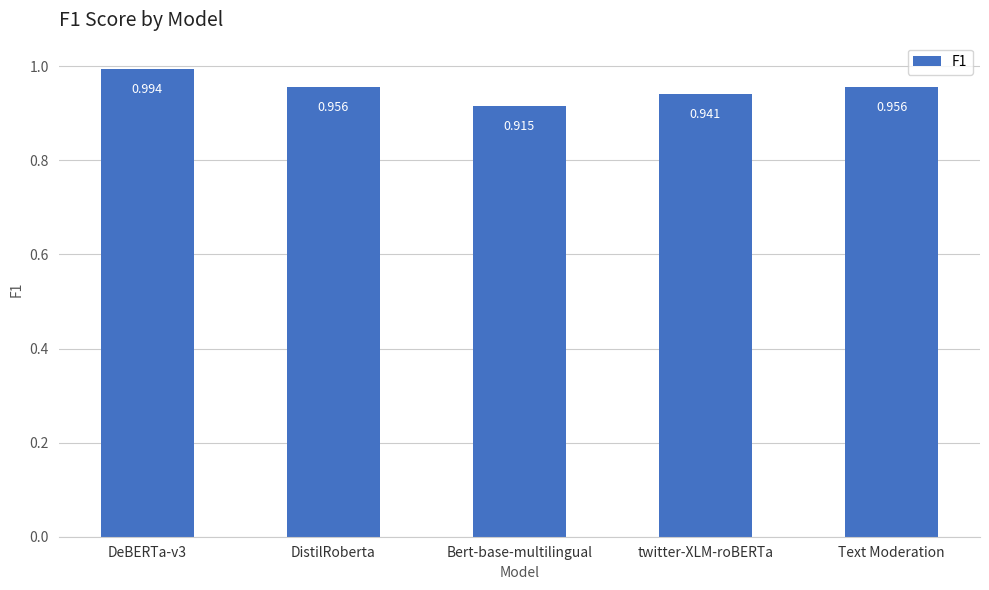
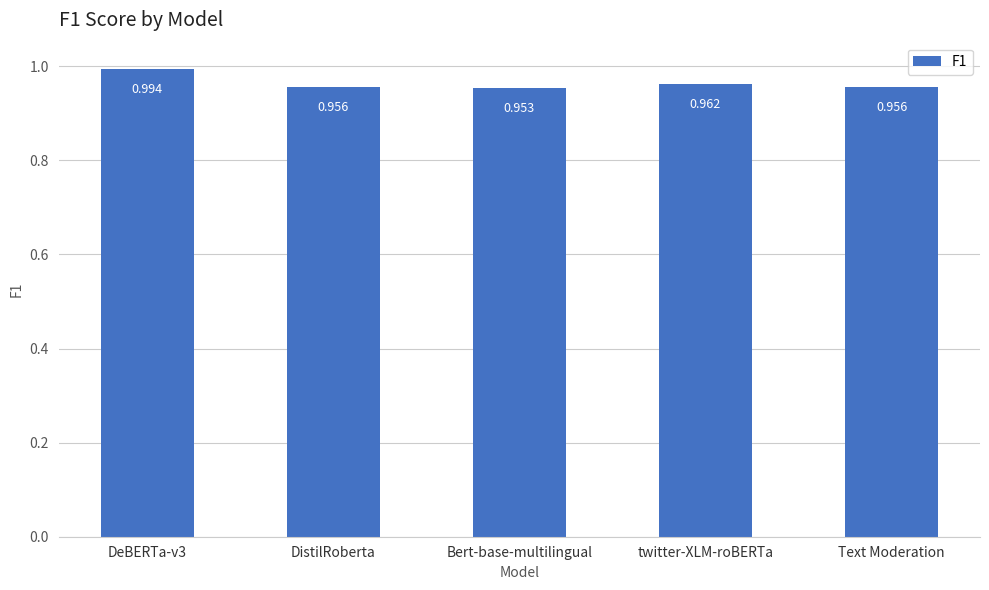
Bert-base-multilingual: 0.915 -> 0.953
twitter-XLM-roBERTa: 0.941 -> 0.962
